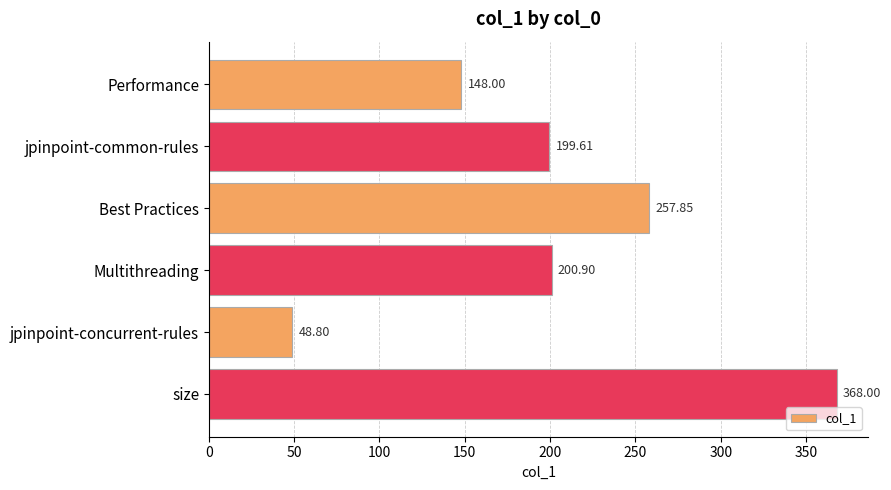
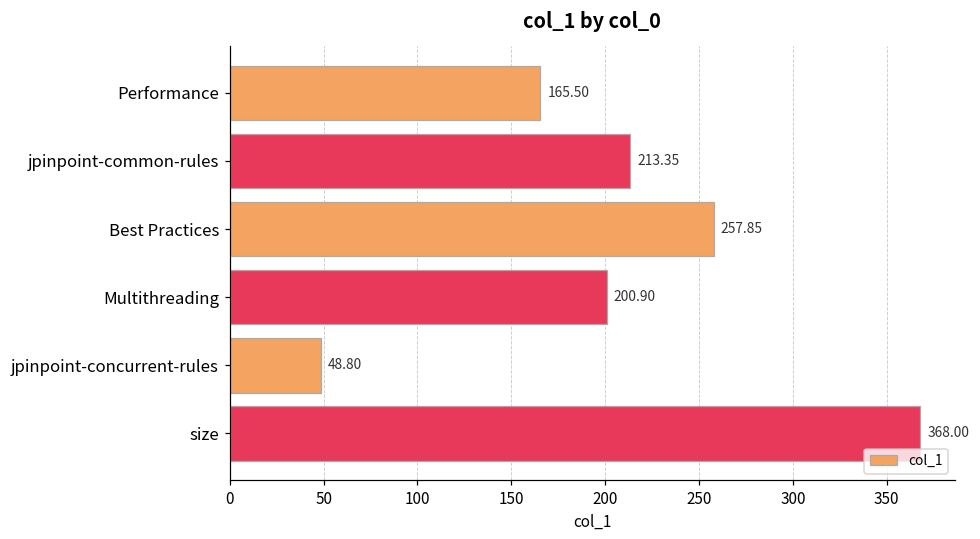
Performance: 148.00 -> 165.50
jpinpoint-common-rules: 199.61 -> 213.35
